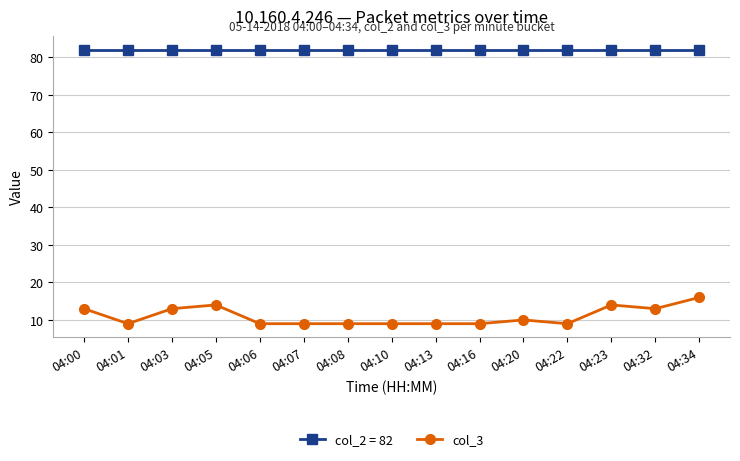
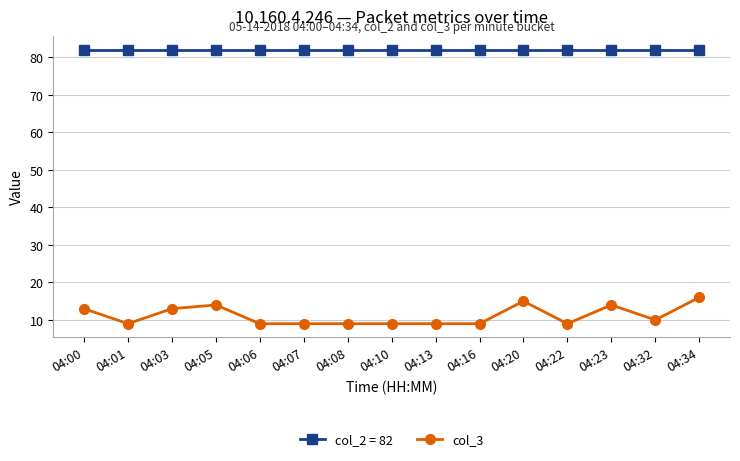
col_3, 04:20: 10 -> 15
col_3, 04:32: 13 -> 10
